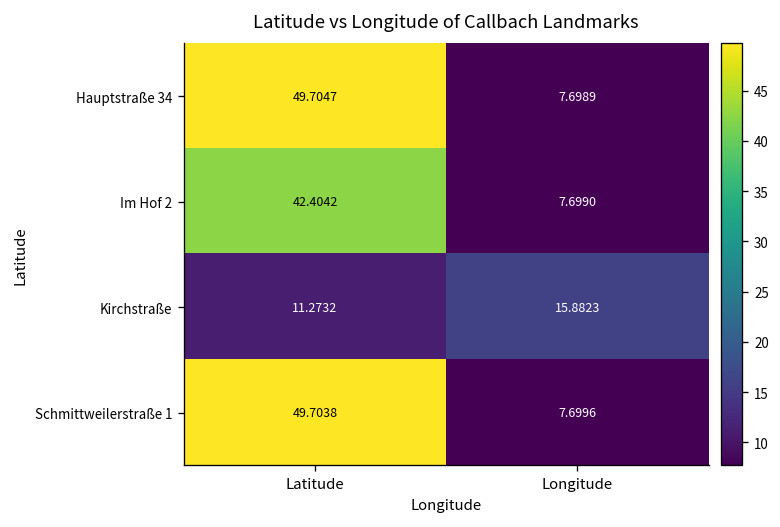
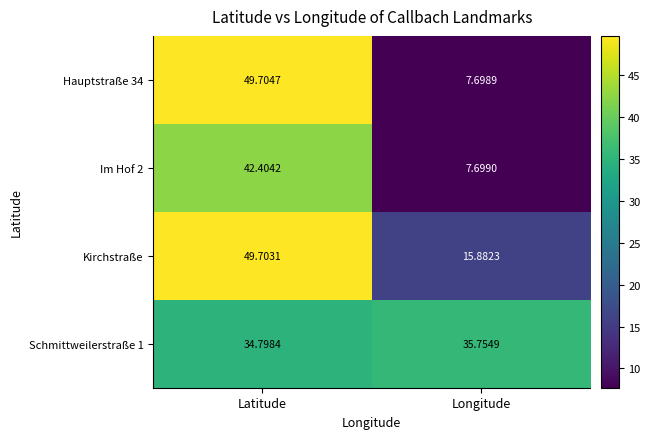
Kirchstraße, Latitude: 11.2732 -> 49.7031
Schmittweilerstraße 1, Latitude: 49.7038 -> 34.7984
Schmittweilerstraße 1, Longitude: 7.6996 -> 35.7549
